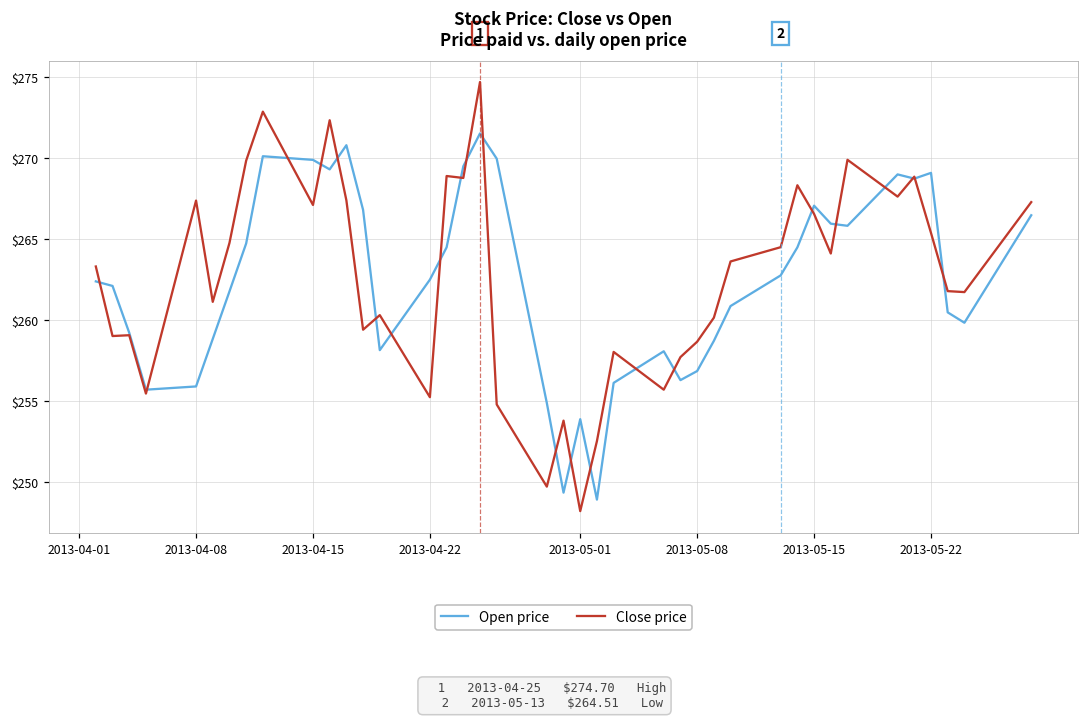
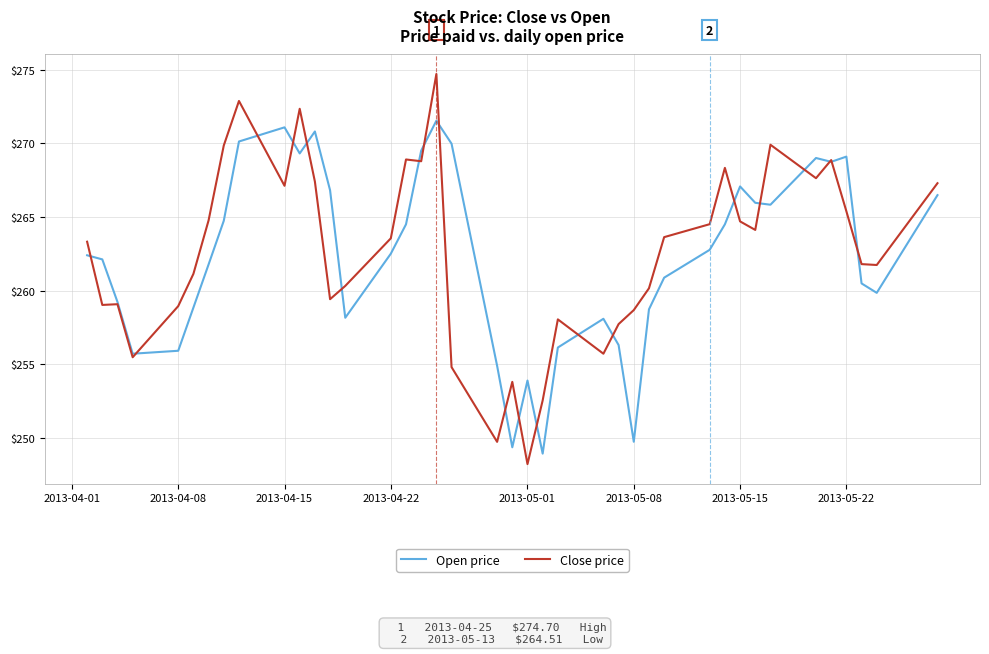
Close price, 2013-04-08: $267.4 -> $259.0
Open price, 2013-04-15: $269.9 -> $271.1
Close price, 2013-04-22: $255.3 -> $263.5
Open price, 2013-05-08: $256.9 -> $249.7
Close price, 2013-05-15: $266.6 -> $264.7
